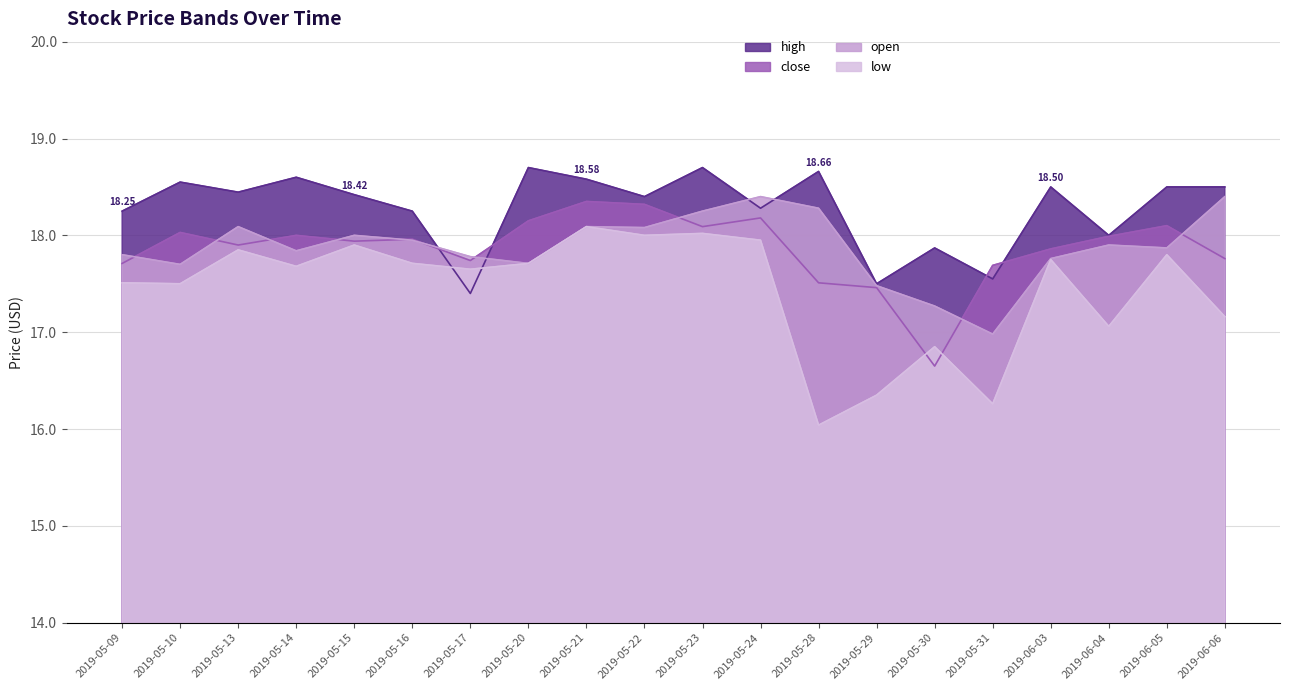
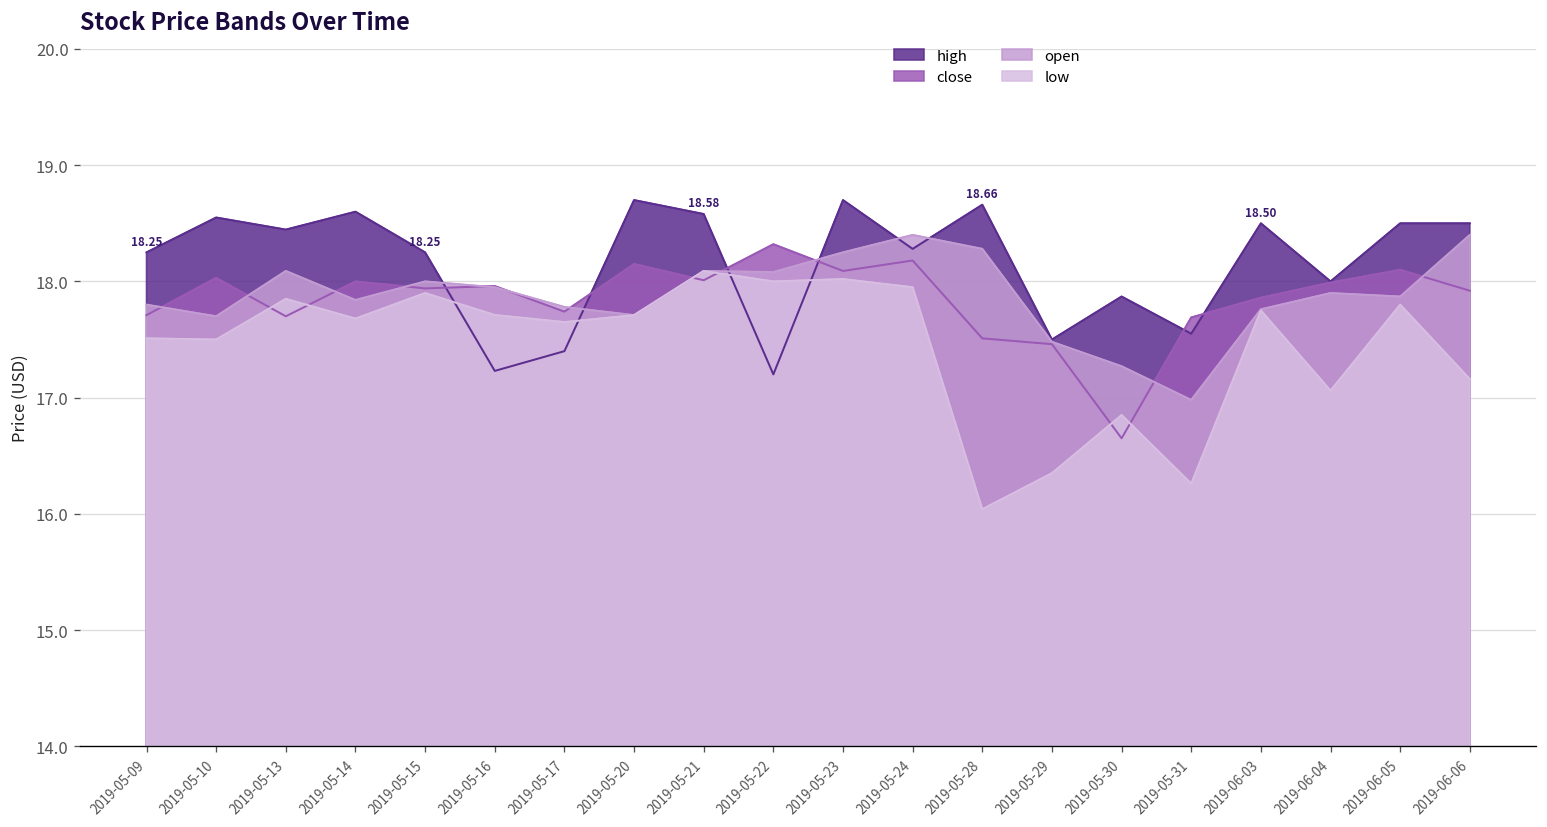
close, 2019-05-13: 17.9 -> 17.7
high, 2019-05-15: 18.42 -> 18.25
high, 2019-05-16: 18.3 -> 17.2
close, 2019-05-21: 18.4 -> 18.0
high, 2019-05-22: 18.4 -> 17.2
close, 2019-06-06: 17.8 -> 17.9
